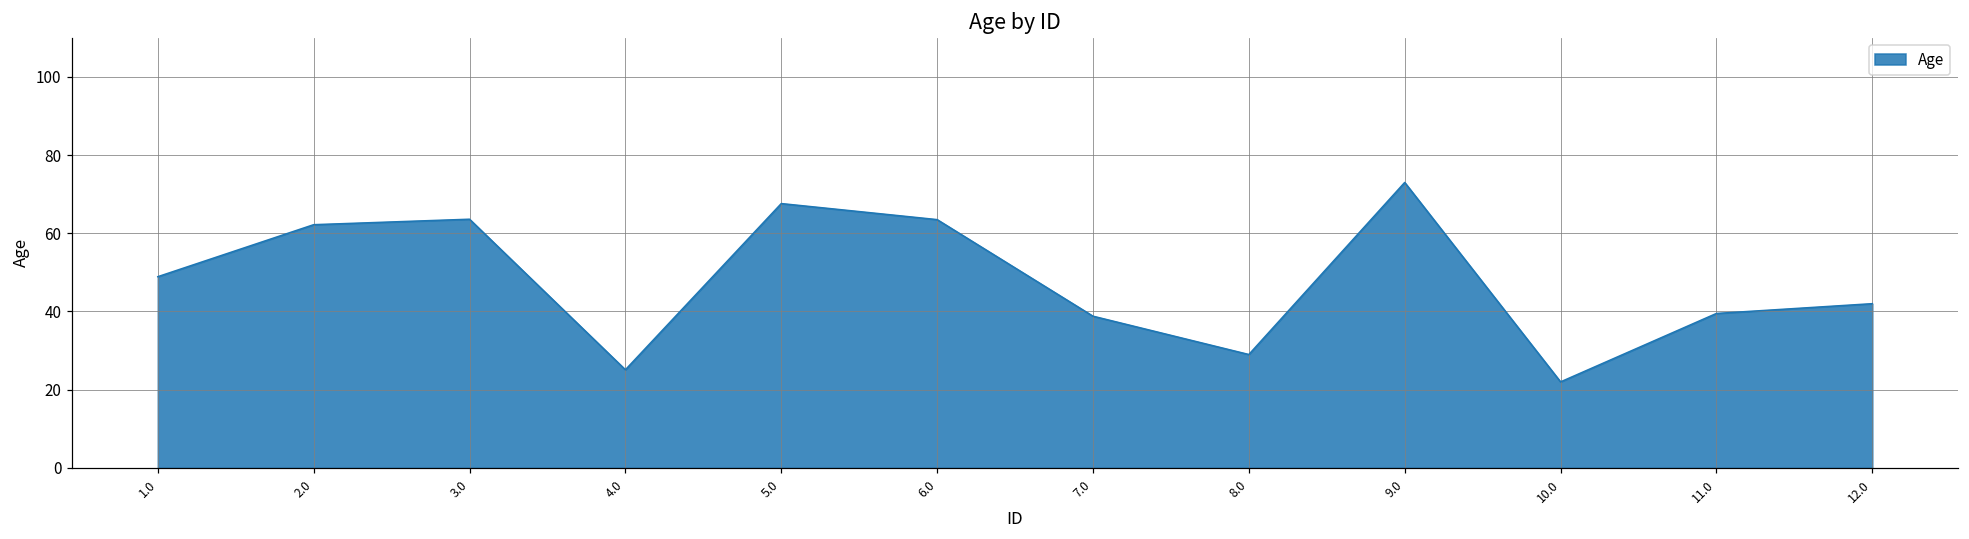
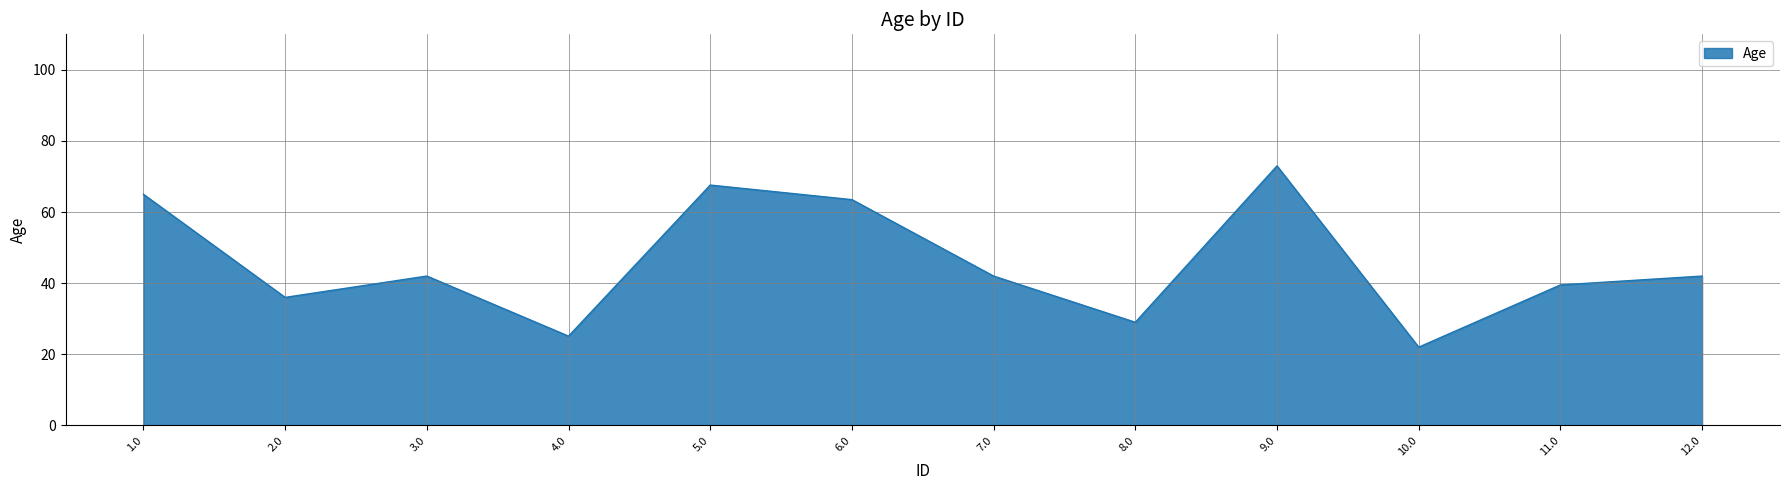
1.0: 49 -> 65
2.0: 62 -> 36
3.0: 64 -> 42
7.0: 39 -> 42
